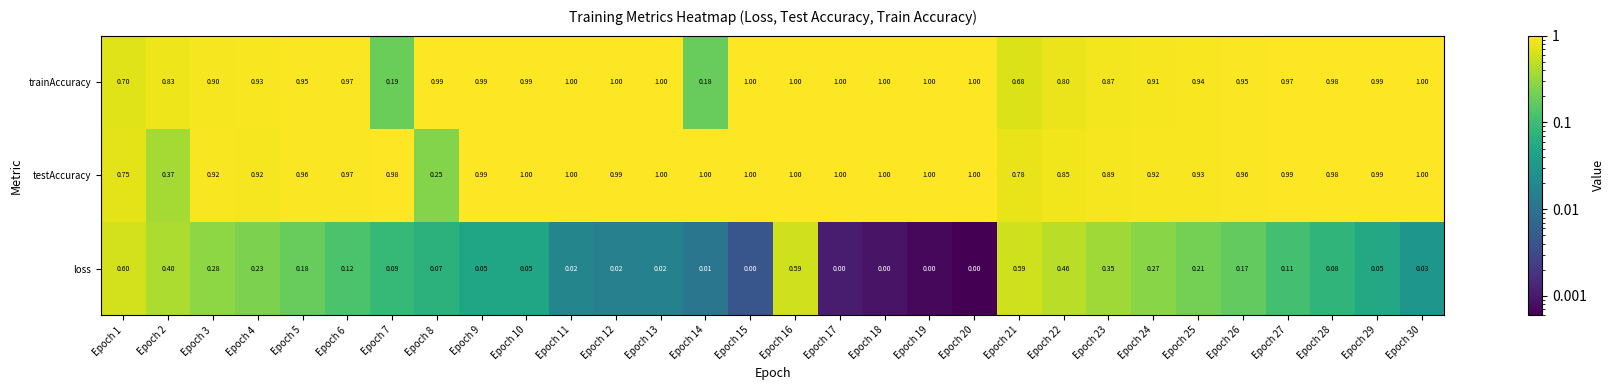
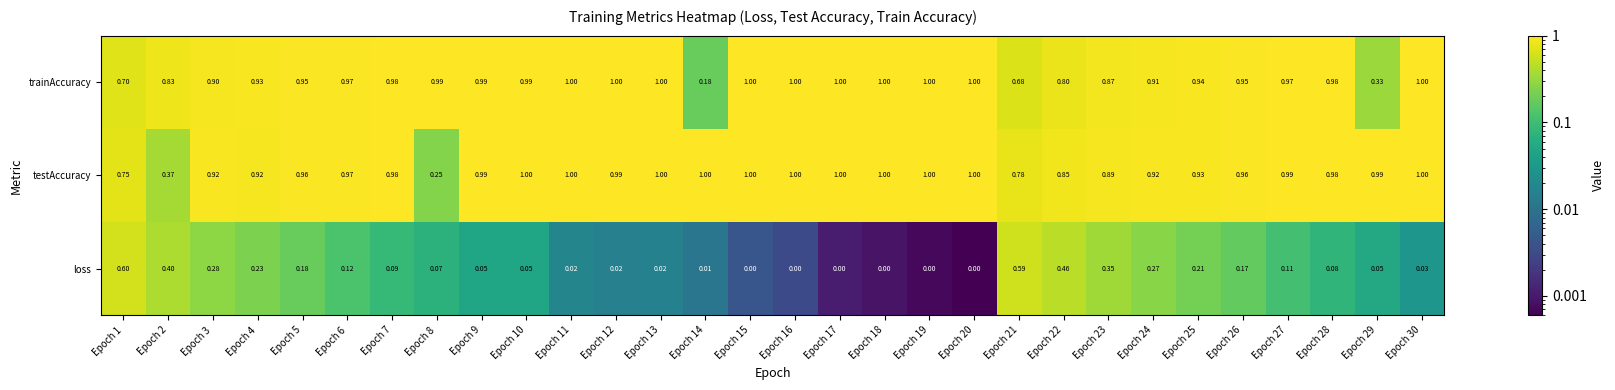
trainAccuracy, Epoch 7: 0.19 -> 0.98
trainAccuracy, Epoch 29: 0.99 -> 0.33
loss, Epoch 16: 0.59 -> 0.00
